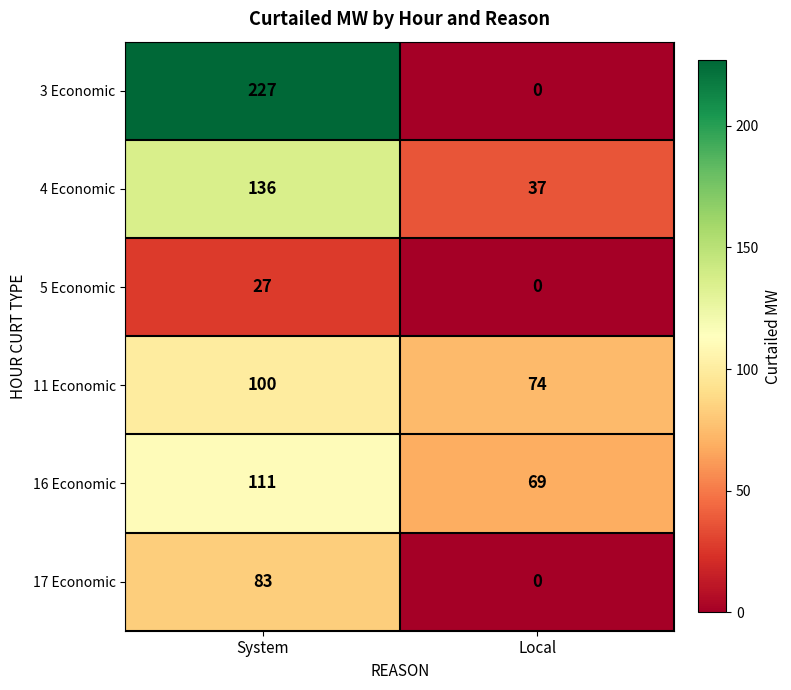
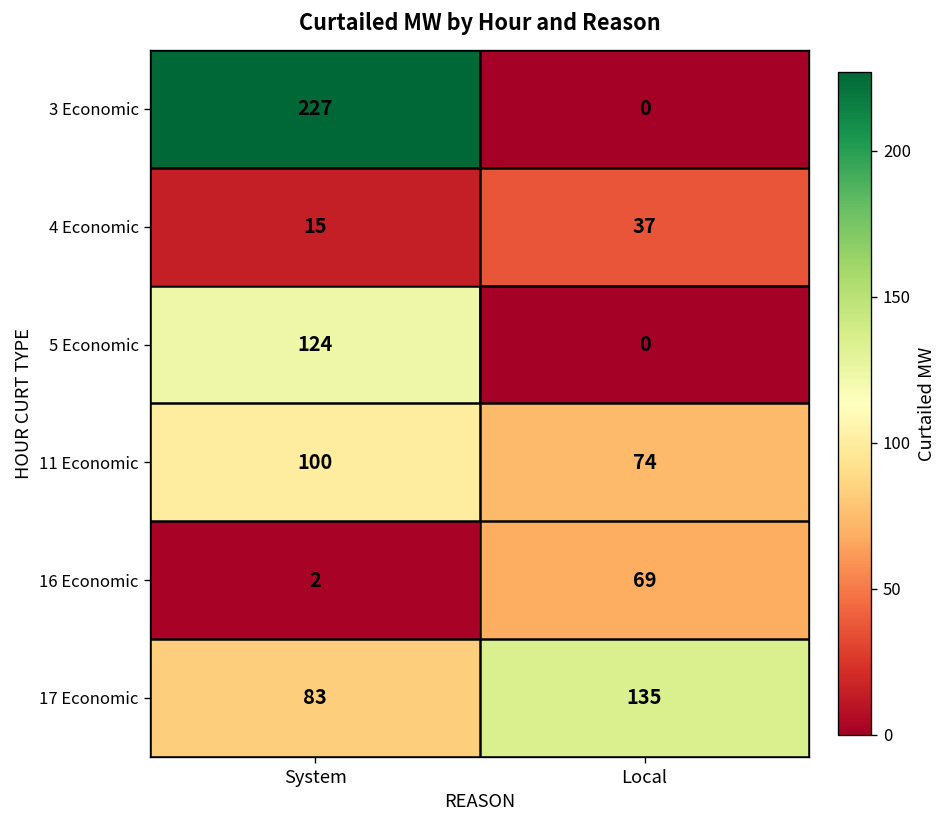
4 Economic, System: 136 -> 15
5 Economic, System: 27 -> 124
16 Economic, System: 111 -> 2
17 Economic, Local: 0 -> 135
